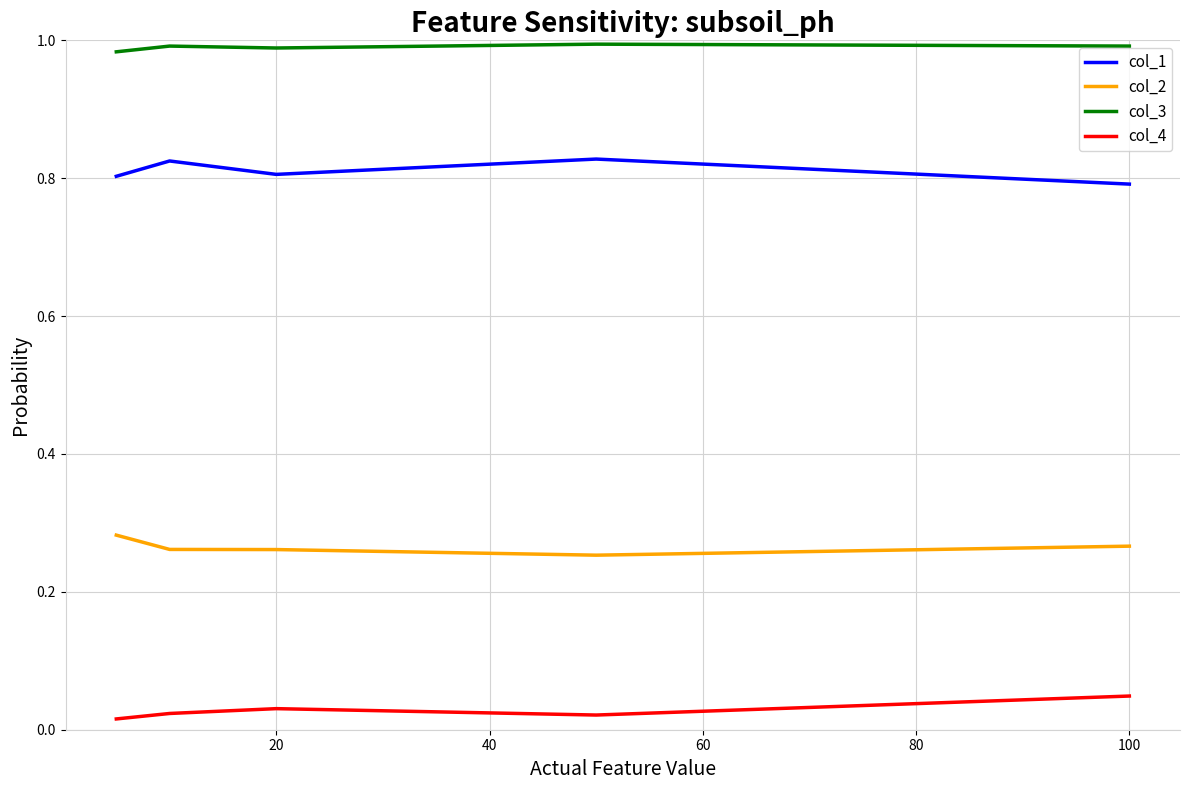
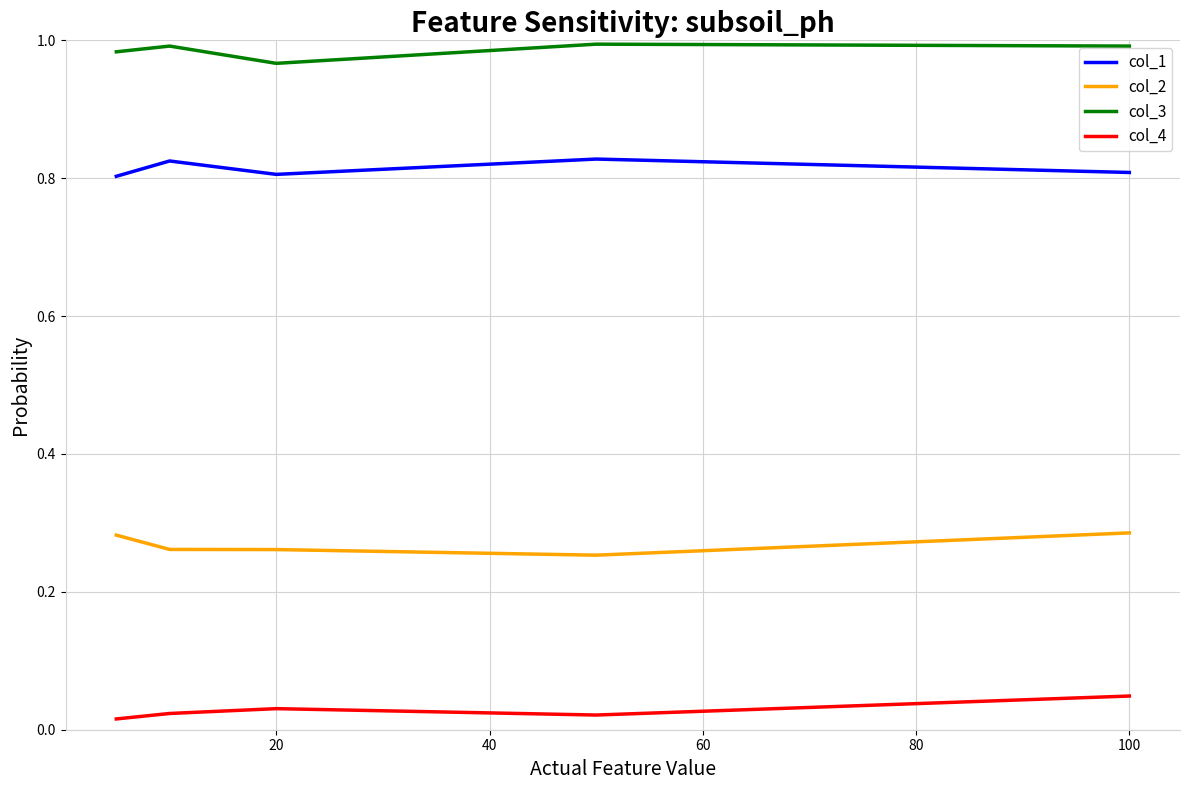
col_3, 20: 0.99 -> 0.97
col_1, 100: 0.79 -> 0.81
col_2, 100: 0.27 -> 0.29
